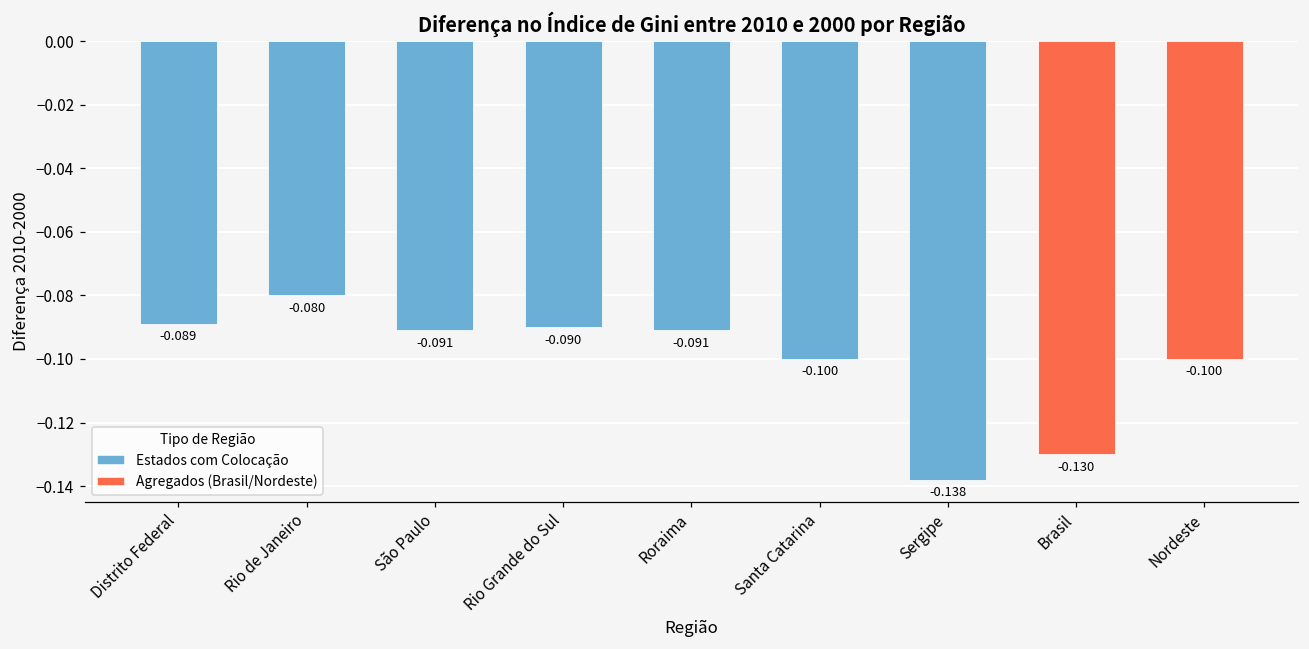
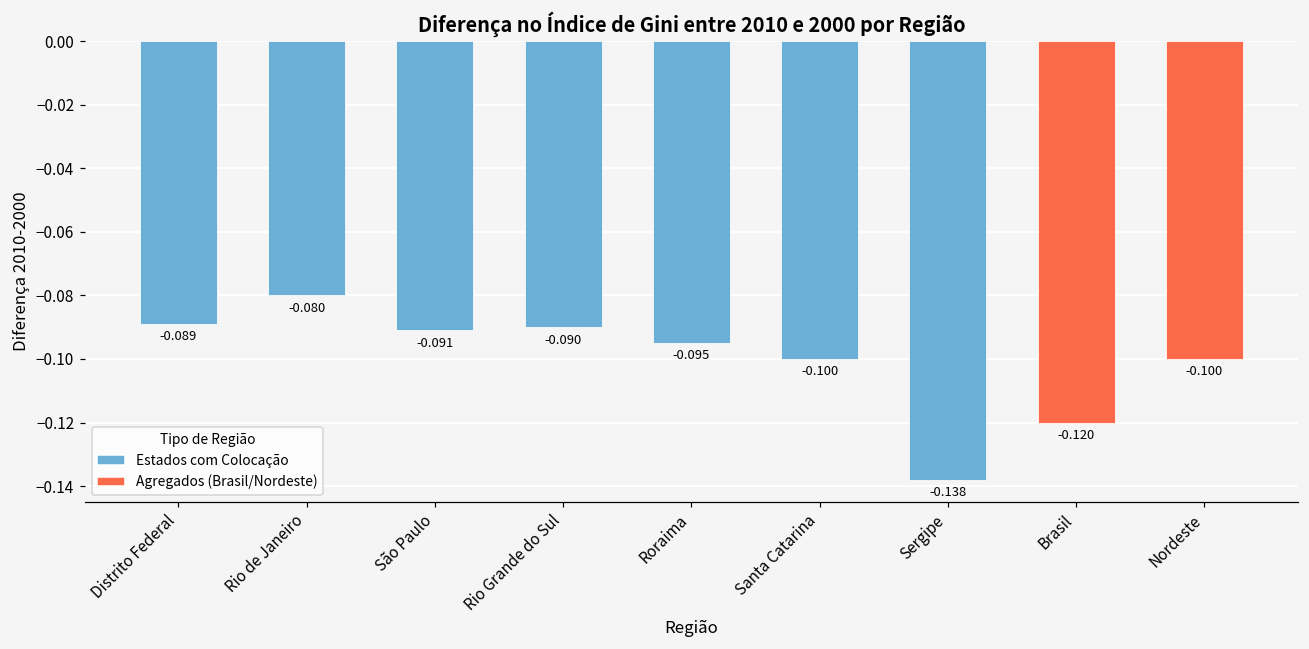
Roraima: -0.091 -> -0.095
Brasil: -0.130 -> -0.120
